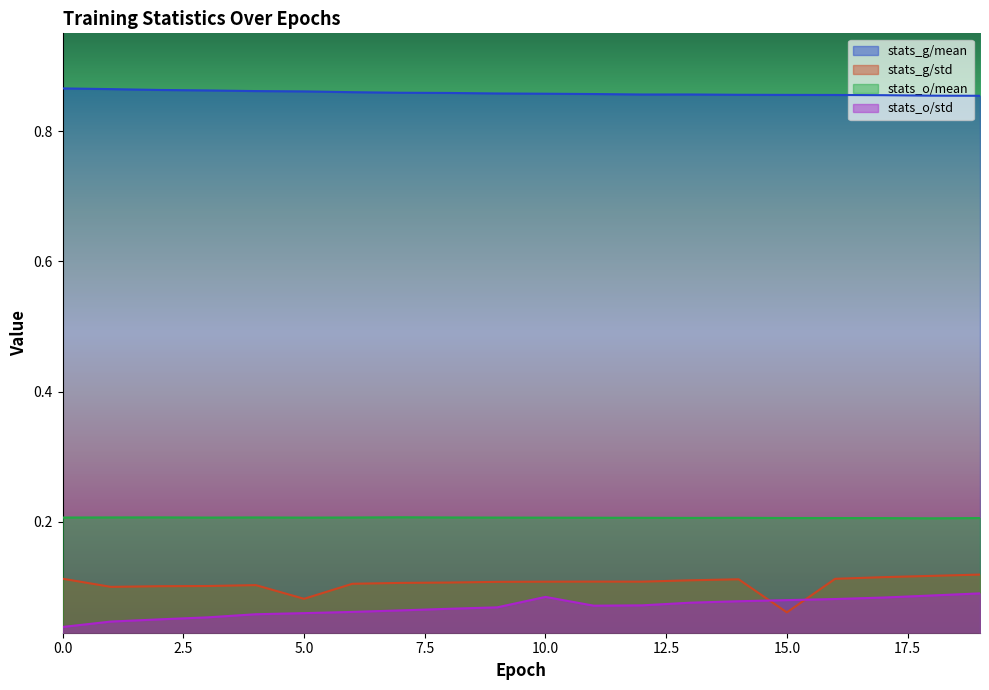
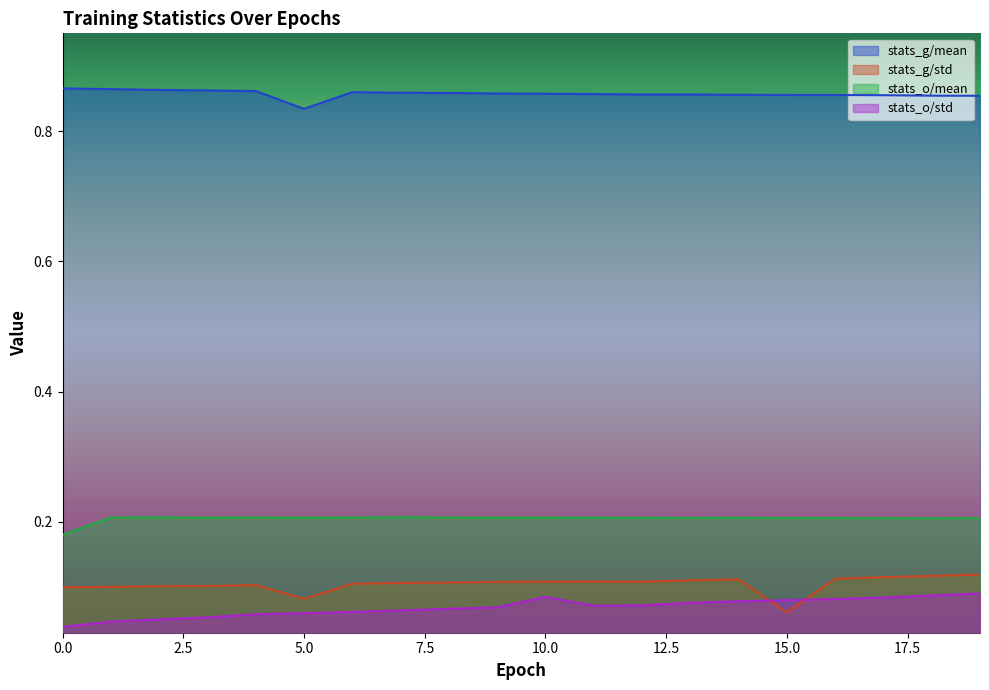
stats_g/std, 0.0: 0.11 -> 0.10
stats_o/mean, 0.0: 0.21 -> 0.18
stats_g/mean, 5.0: 0.86 -> 0.83
